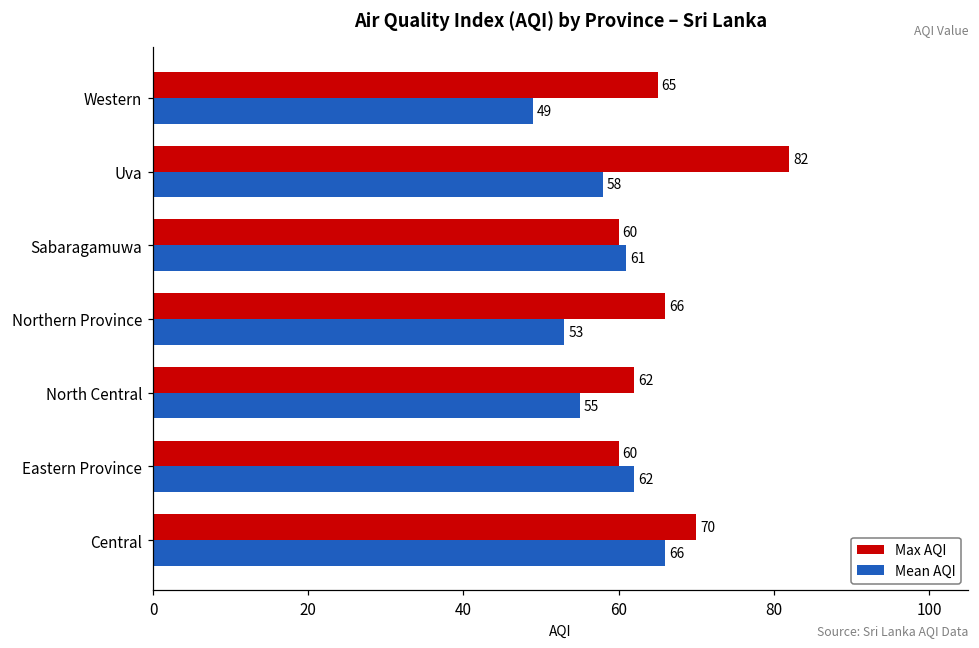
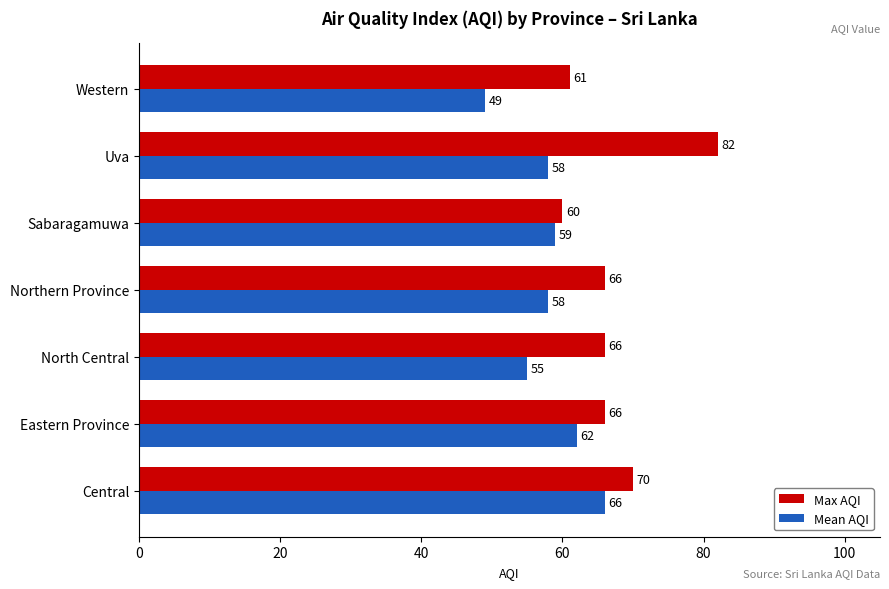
Max AQI, Western: 65 -> 61
Mean AQI, Sabaragamuwa: 61 -> 59
Mean AQI, Northern Province: 53 -> 58
Max AQI, North Central: 62 -> 66
Max AQI, Eastern Province: 60 -> 66
